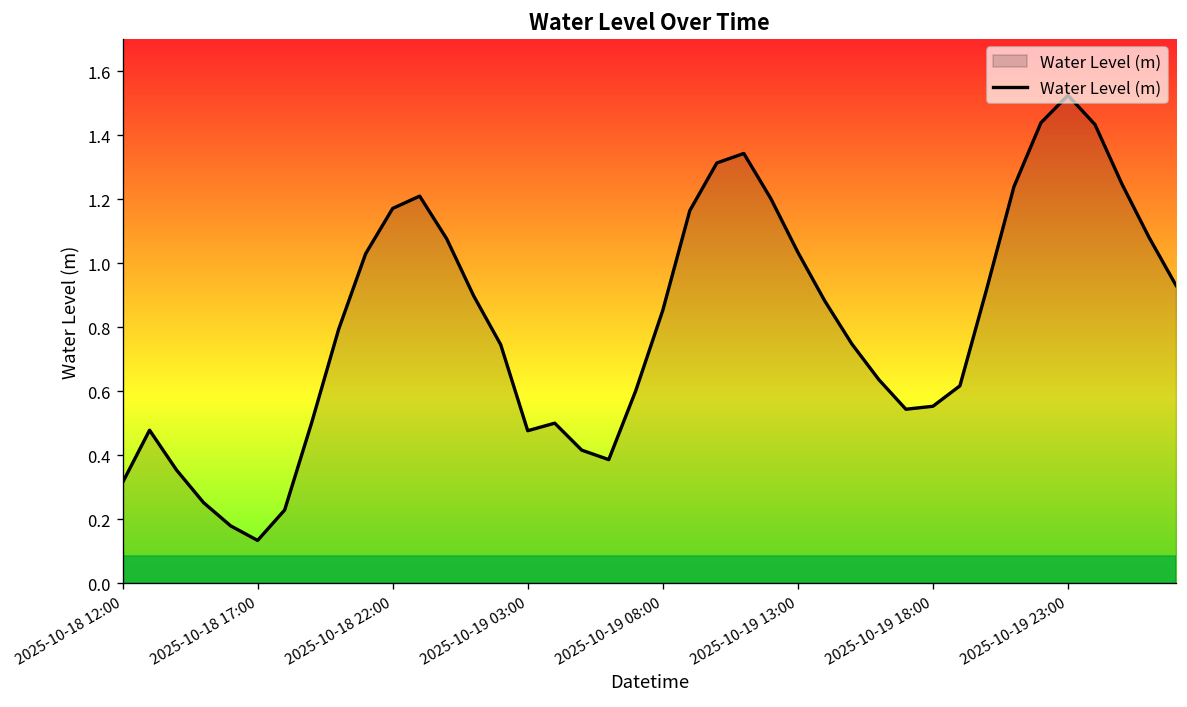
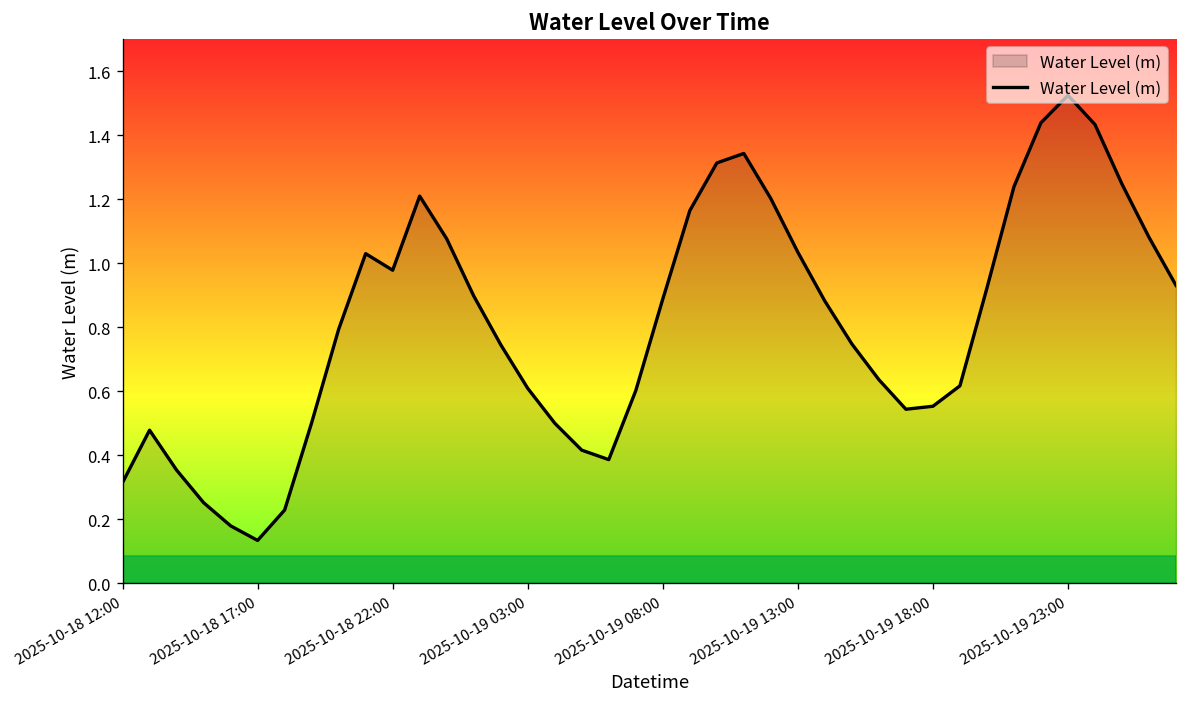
2025-10-18 22:00: 1.17 -> 0.98
2025-10-19 03:00: 0.48 -> 0.61
2025-10-19 08:00: 0.85 -> 0.89
